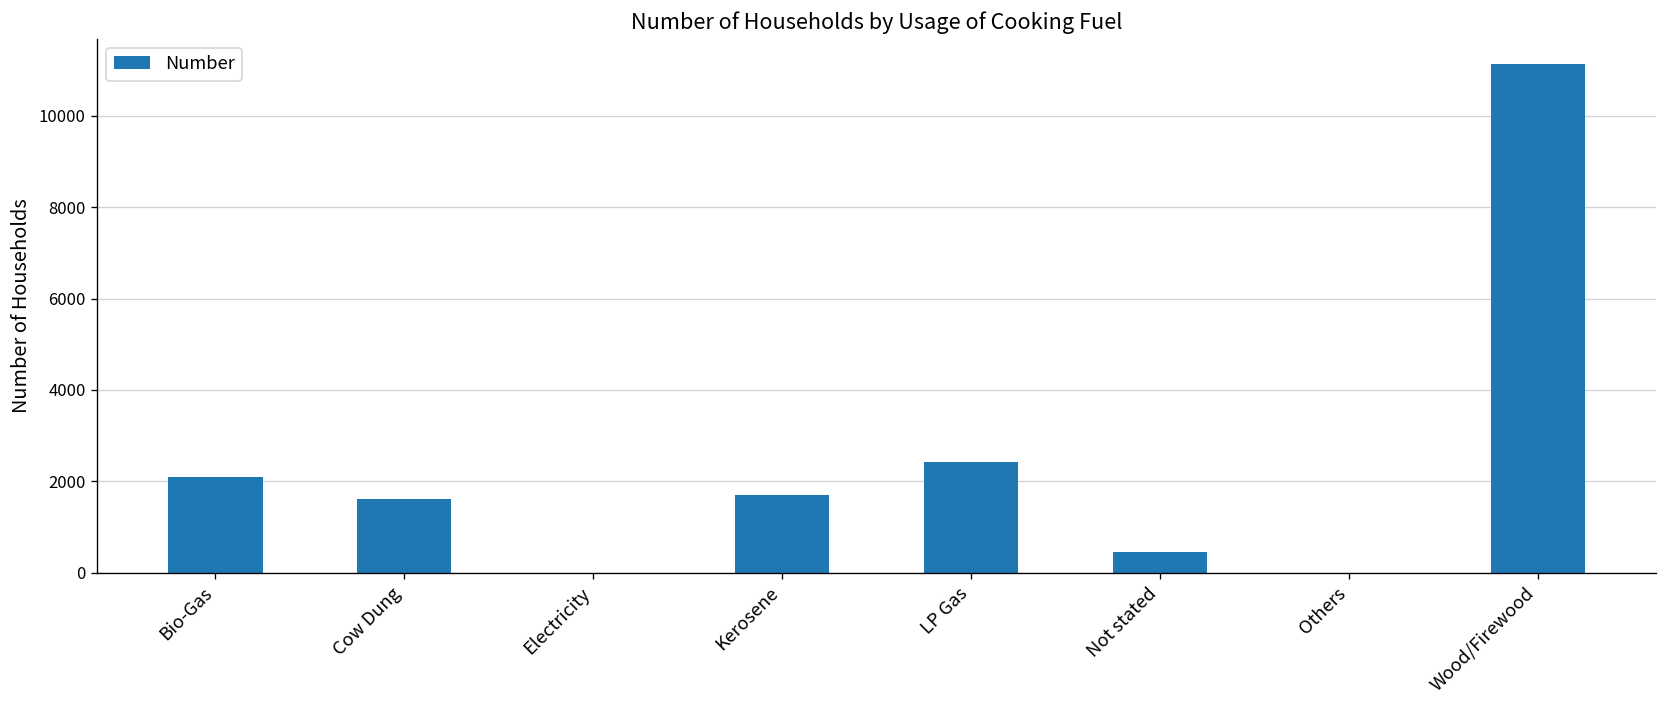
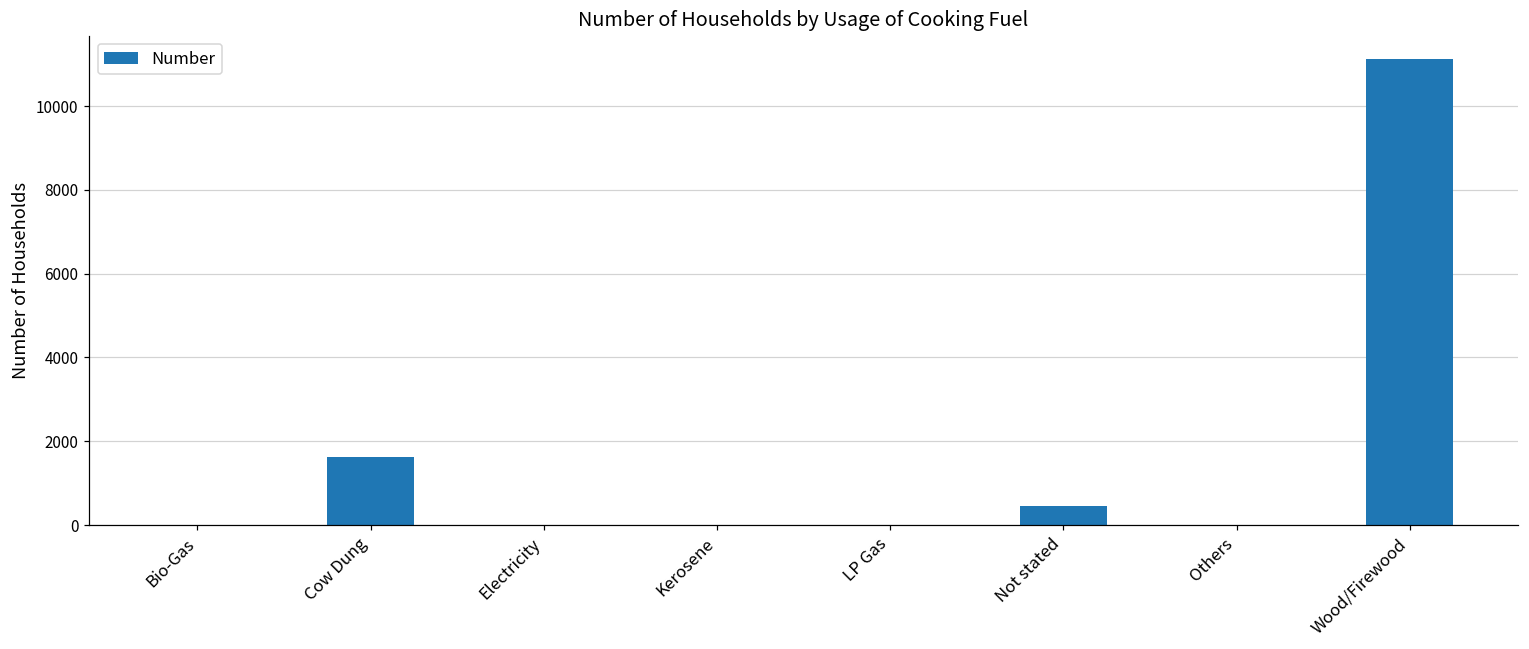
Bio-Gas: 2100 -> 0
Kerosene: 1700 -> 0
LP Gas: 2400 -> 0
